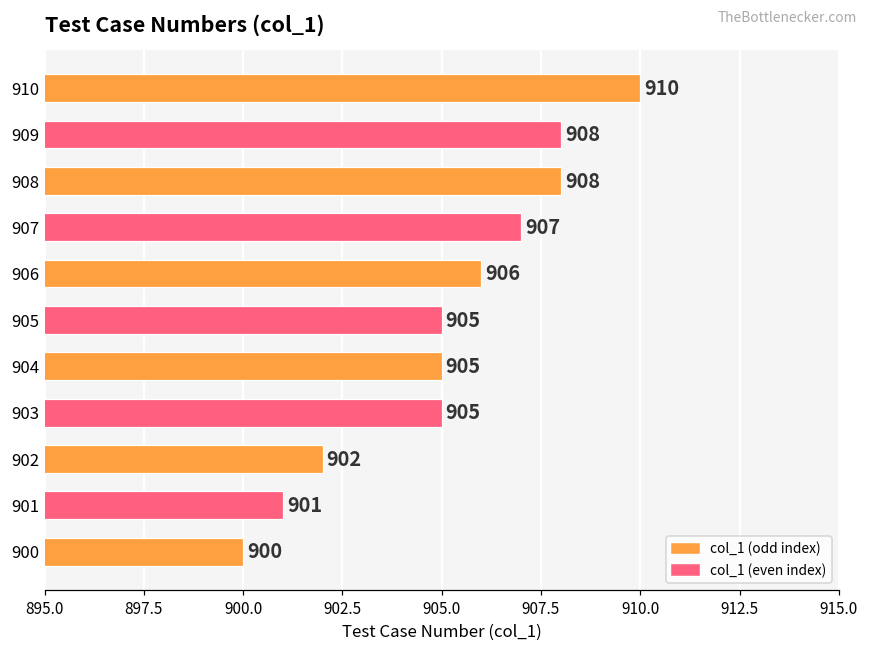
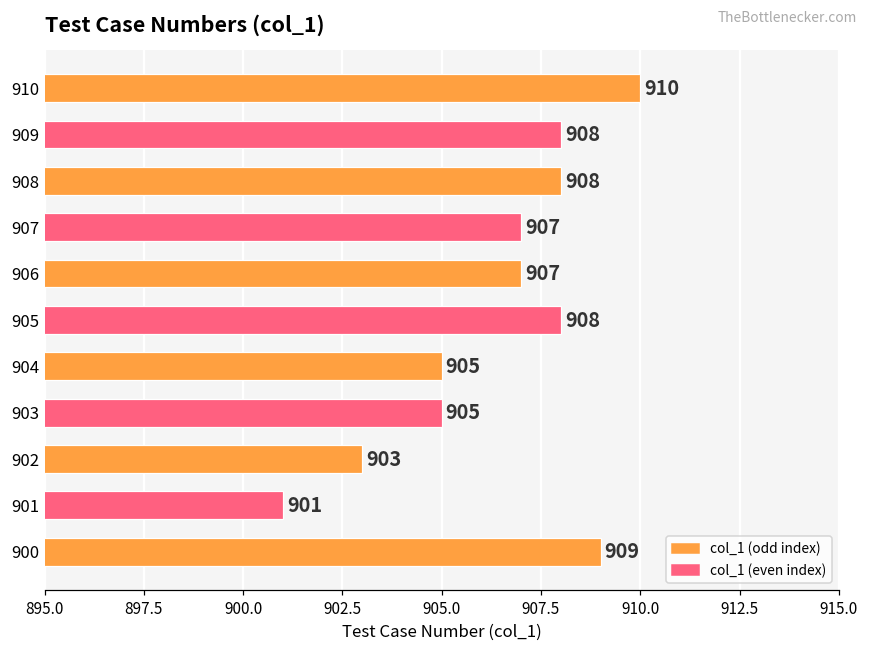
906: 906 -> 907
905: 905 -> 908
902: 902 -> 903
900: 900 -> 909
